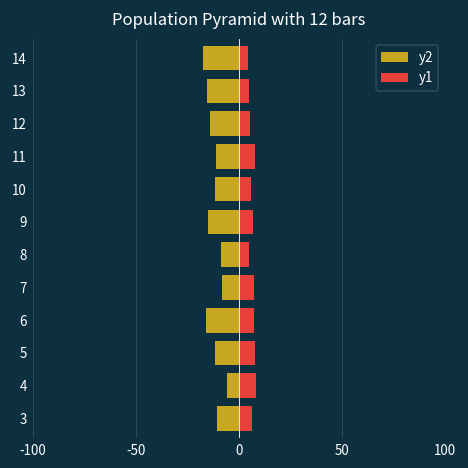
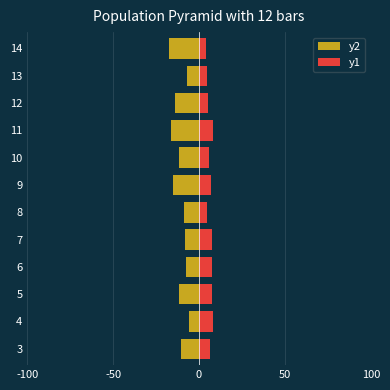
y2, 13: -15 -> -7
y2, 11: -11 -> -16
y2, 6: -16 -> -8
